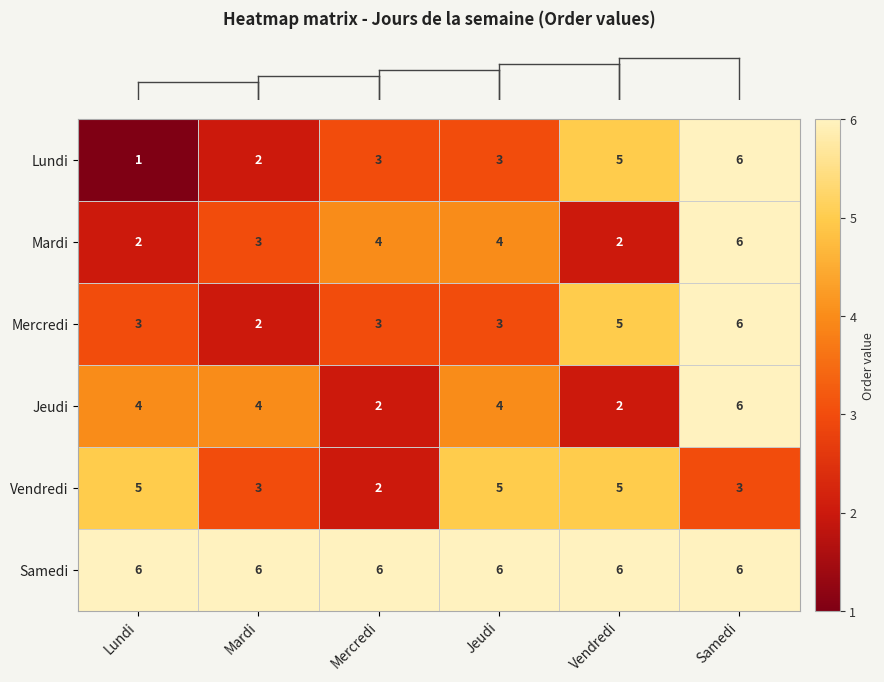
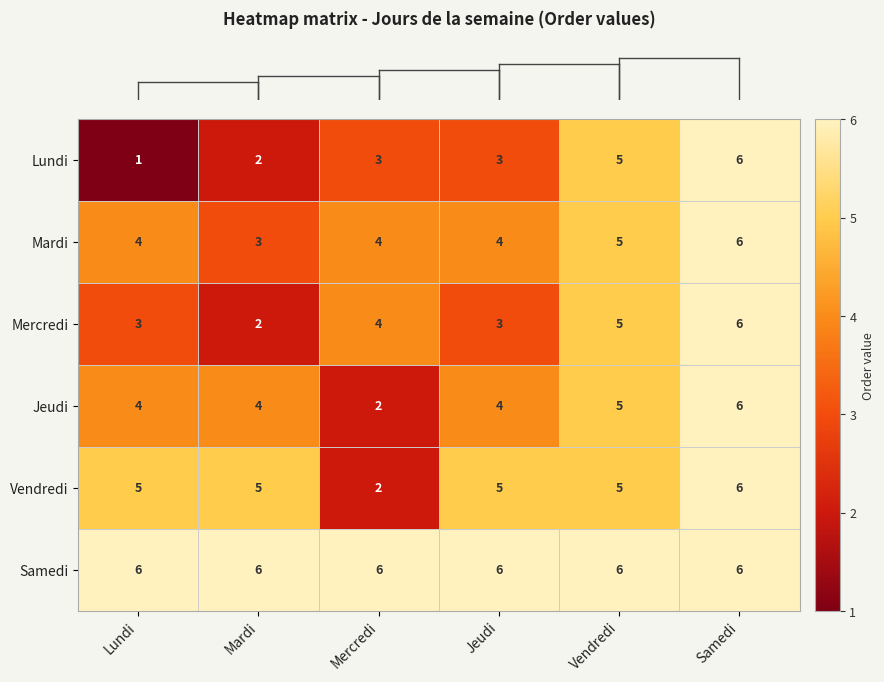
Mardi, Lundi: 2 -> 4
Mardi, Vendredi: 2 -> 5
Mercredi, Mercredi: 3 -> 4
Jeudi, Vendredi: 2 -> 5
Vendredi, Mardi: 3 -> 5
Vendredi, Samedi: 3 -> 6
